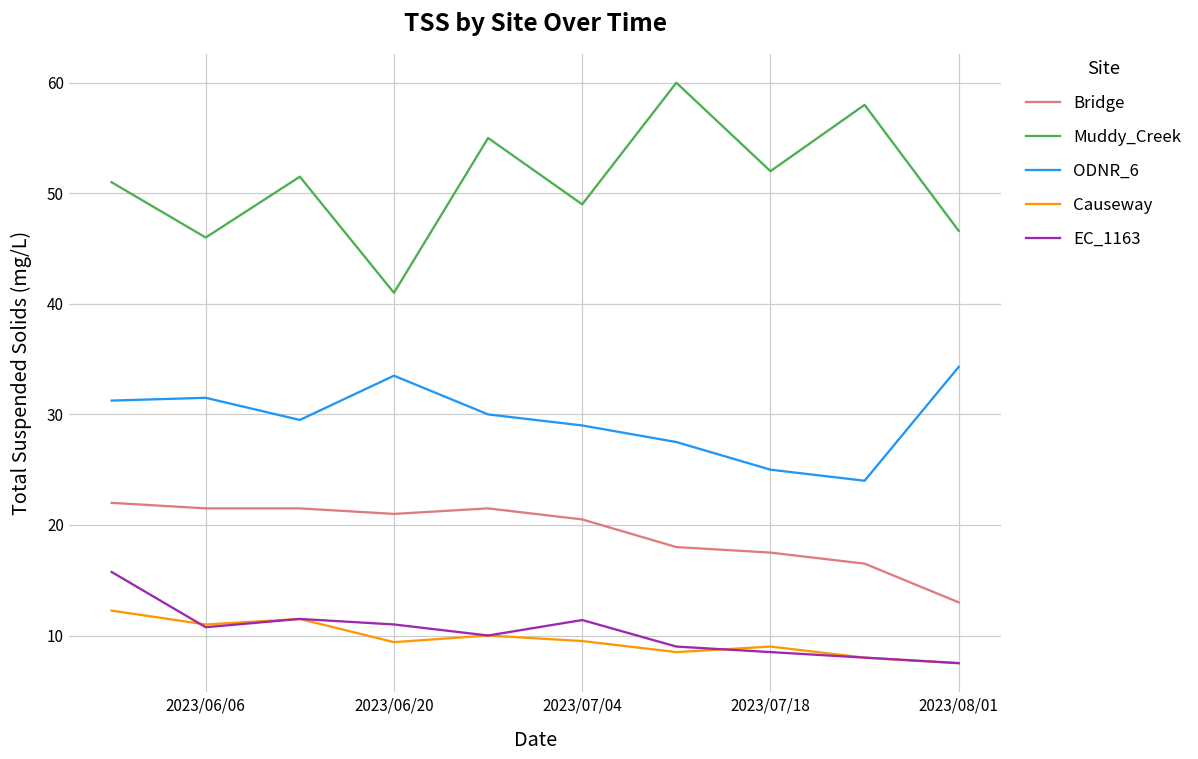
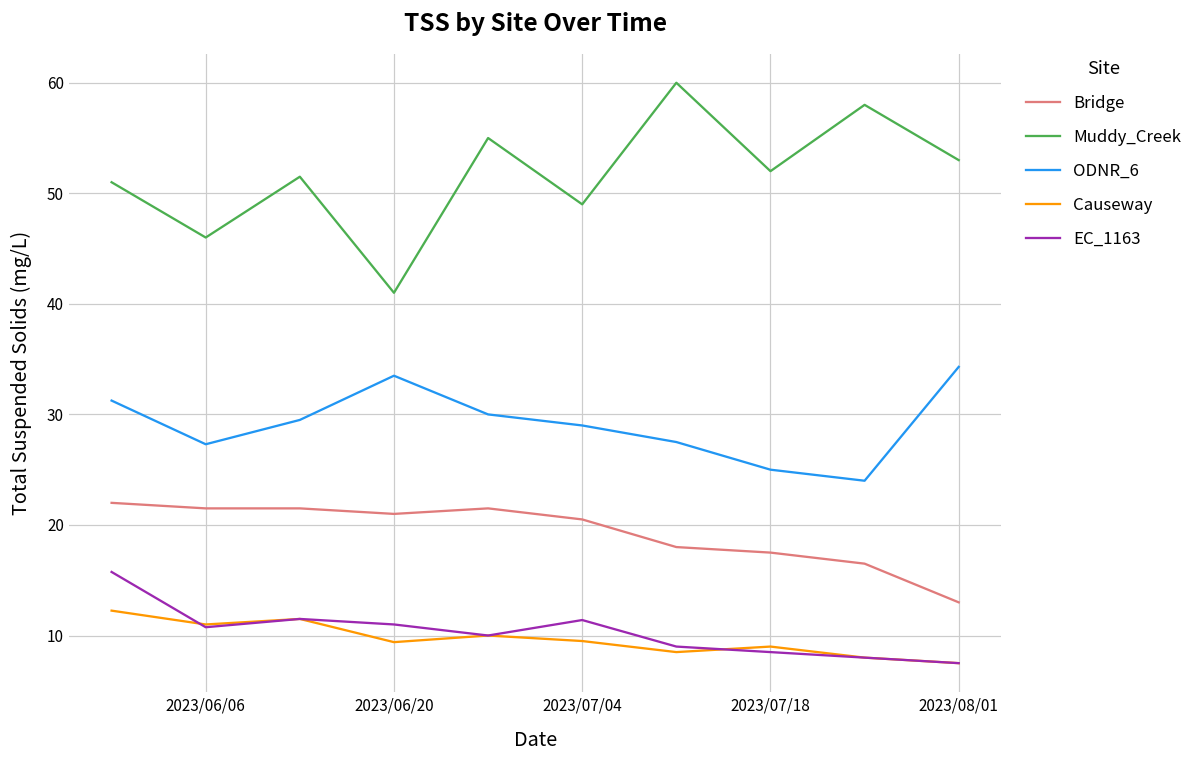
ODNR_6, 2023/06/06: 31.5 -> 27.3
Muddy_Creek, 2023/08/01: 46.6 -> 53.0
